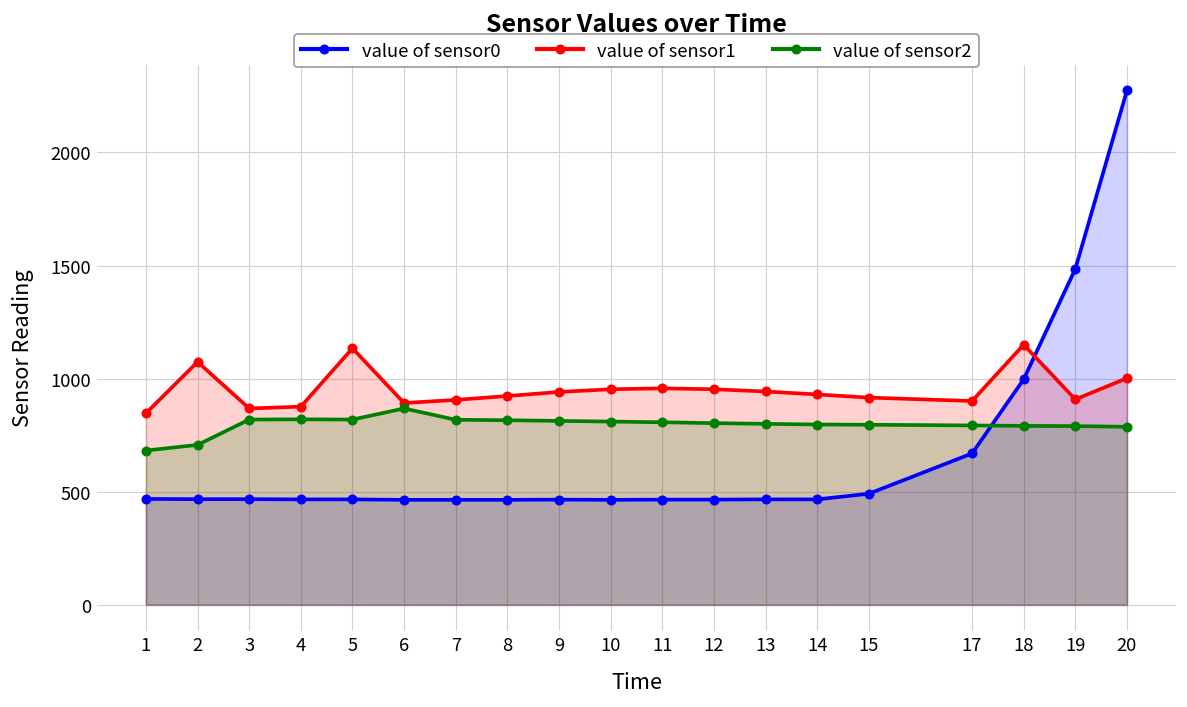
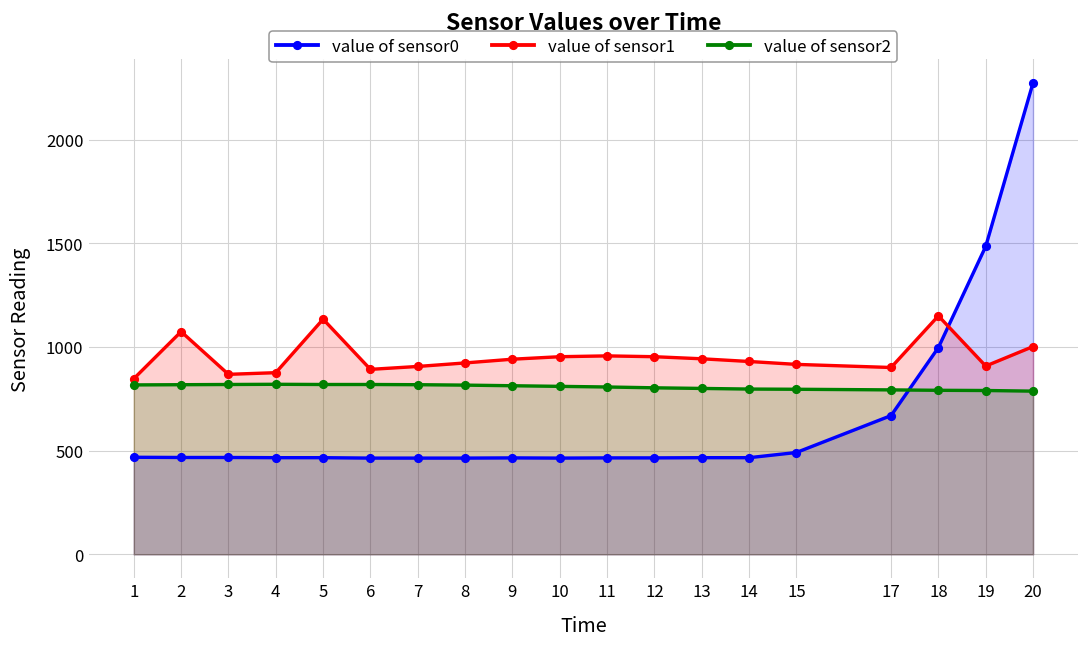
value of sensor2, 1: 680 -> 820
value of sensor2, 2: 710 -> 820
value of sensor2, 6: 870 -> 820
